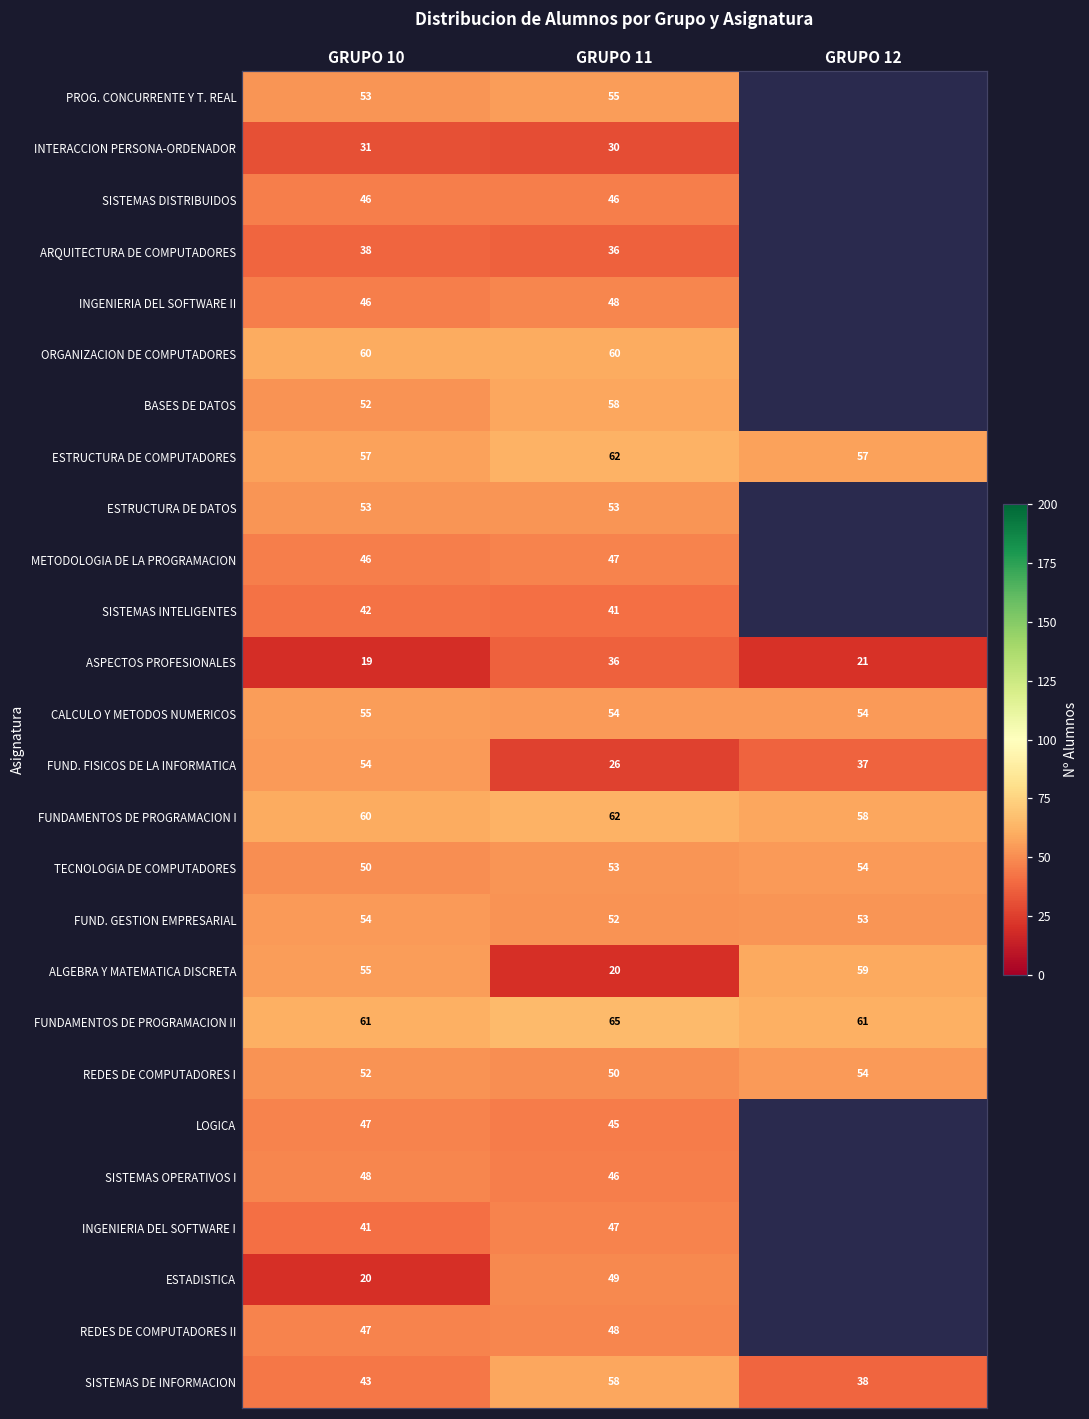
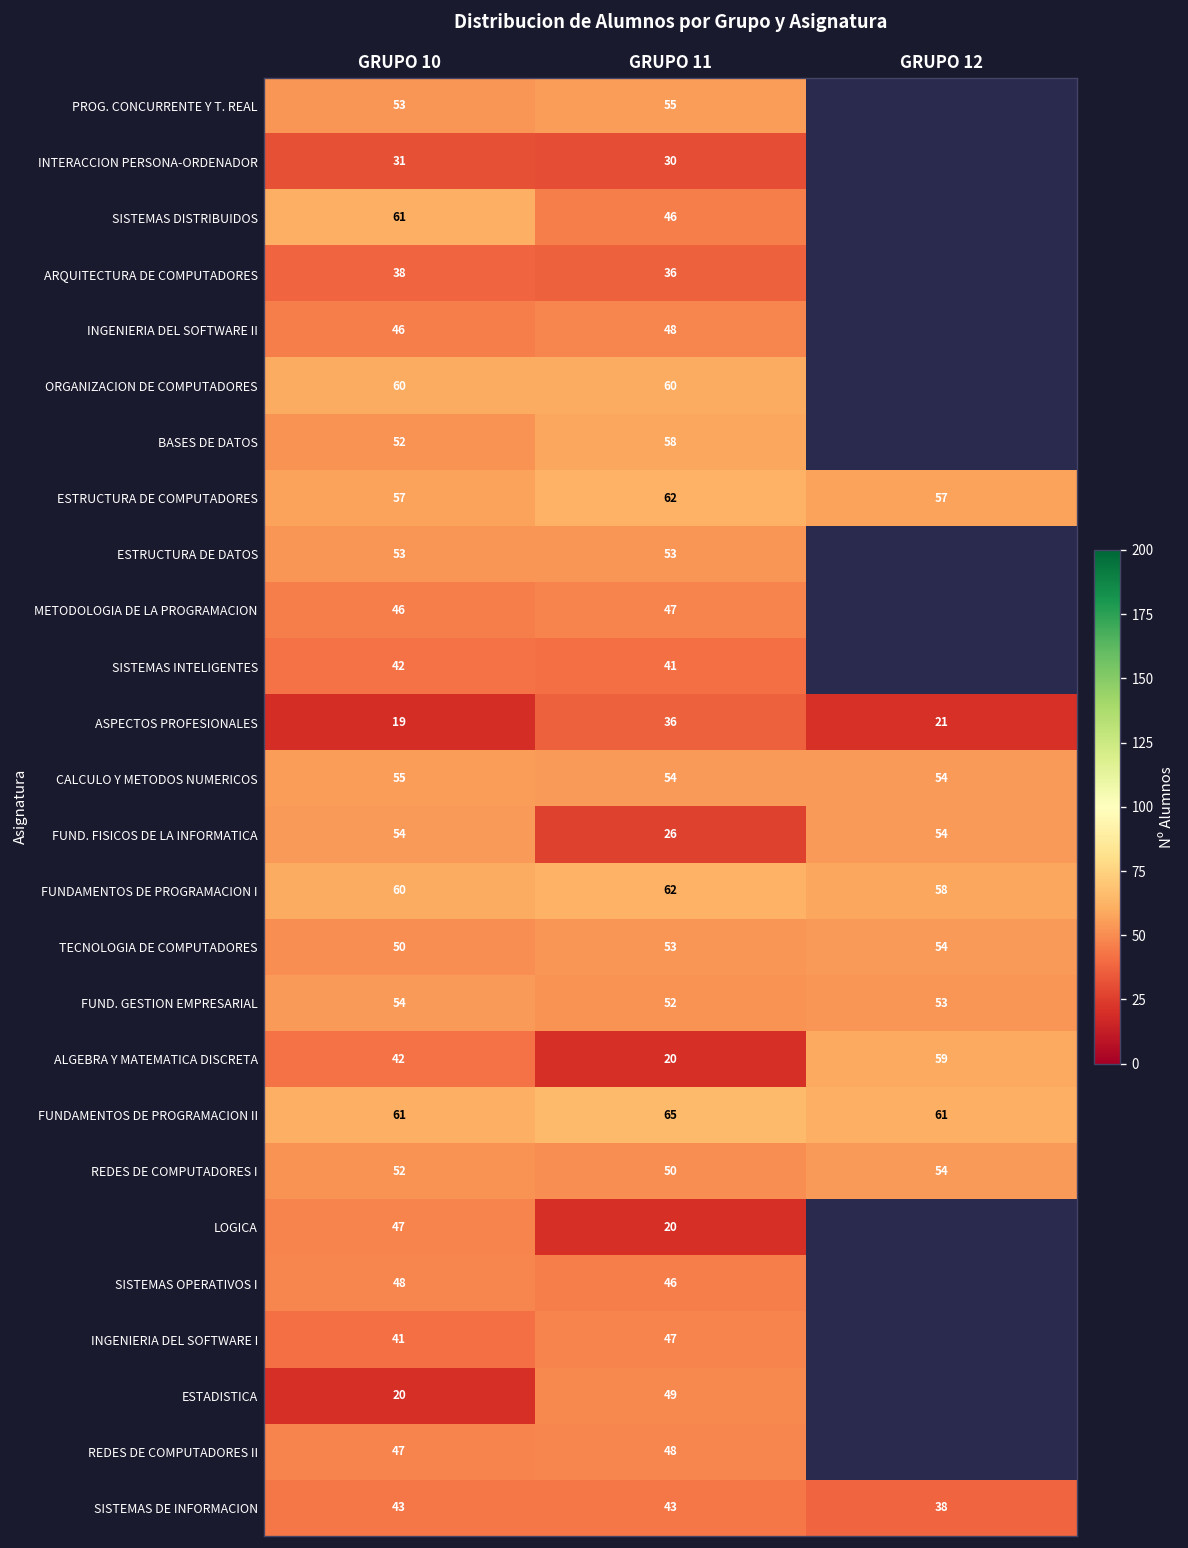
SISTEMAS DISTRIBUIDOS, GRUPO 10: 46 -> 61
FUND. FISICOS DE LA INFORMATICA, GRUPO 12: 37 -> 54
ALGEBRA Y MATEMATICA DISCRETA, GRUPO 10: 55 -> 42
LOGICA, GRUPO 11: 45 -> 20
SISTEMAS DE INFORMACION, GRUPO 11: 58 -> 43
